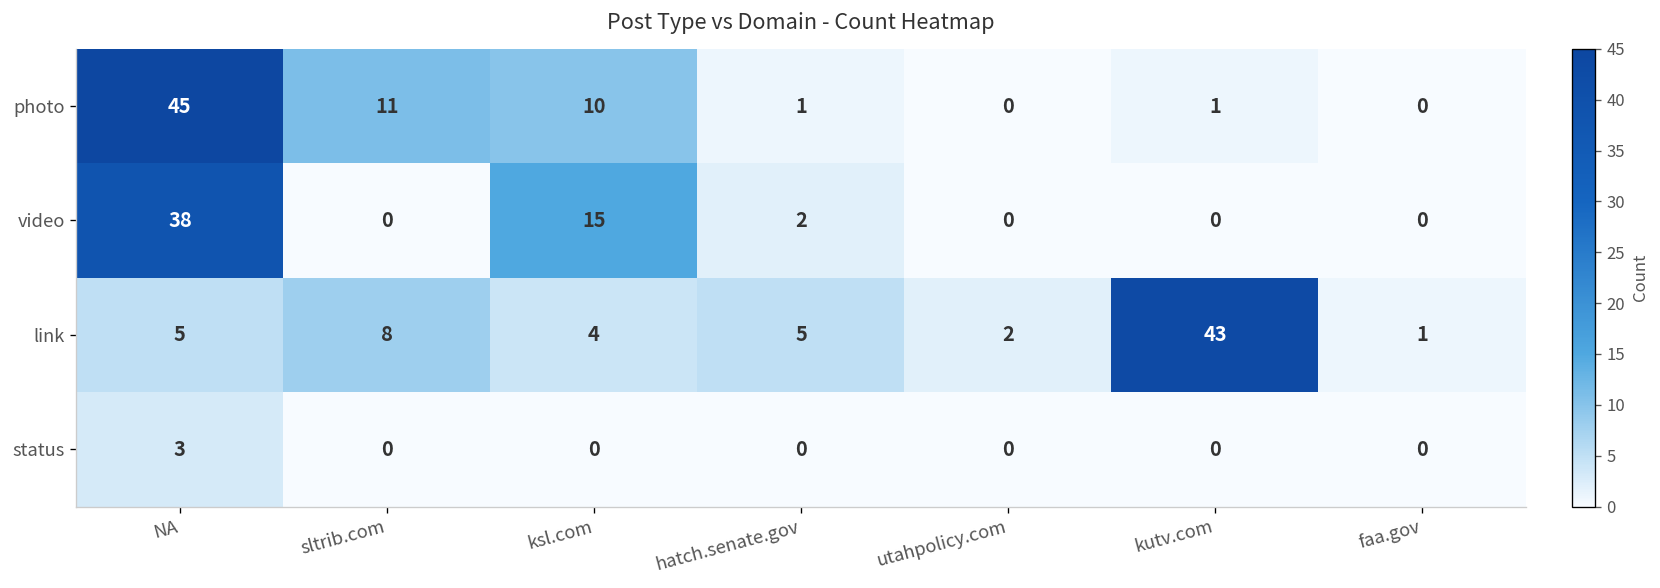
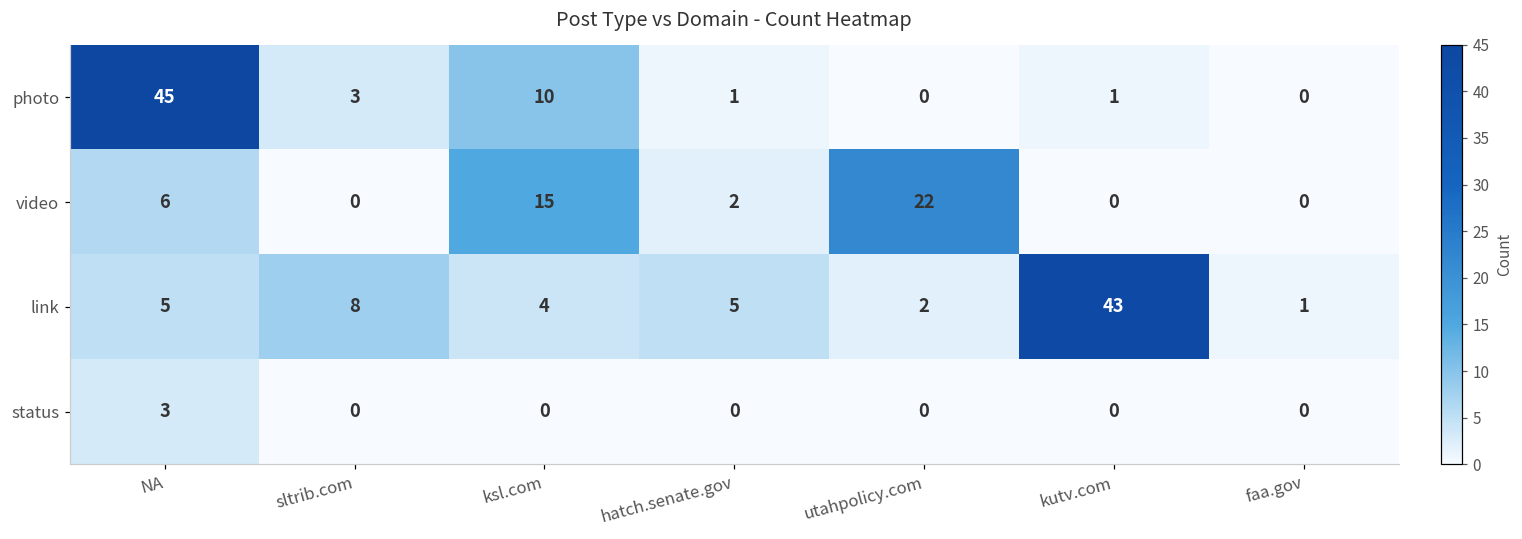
photo, sltrib.com: 11 -> 3
video, NA: 38 -> 6
video, utahpolicy.com: 0 -> 22
